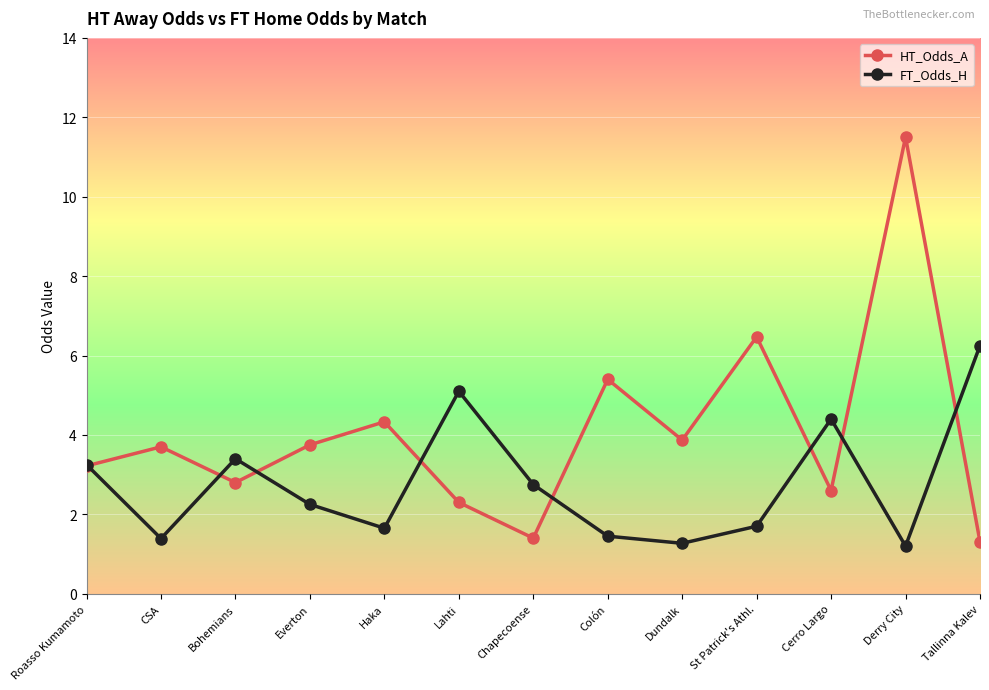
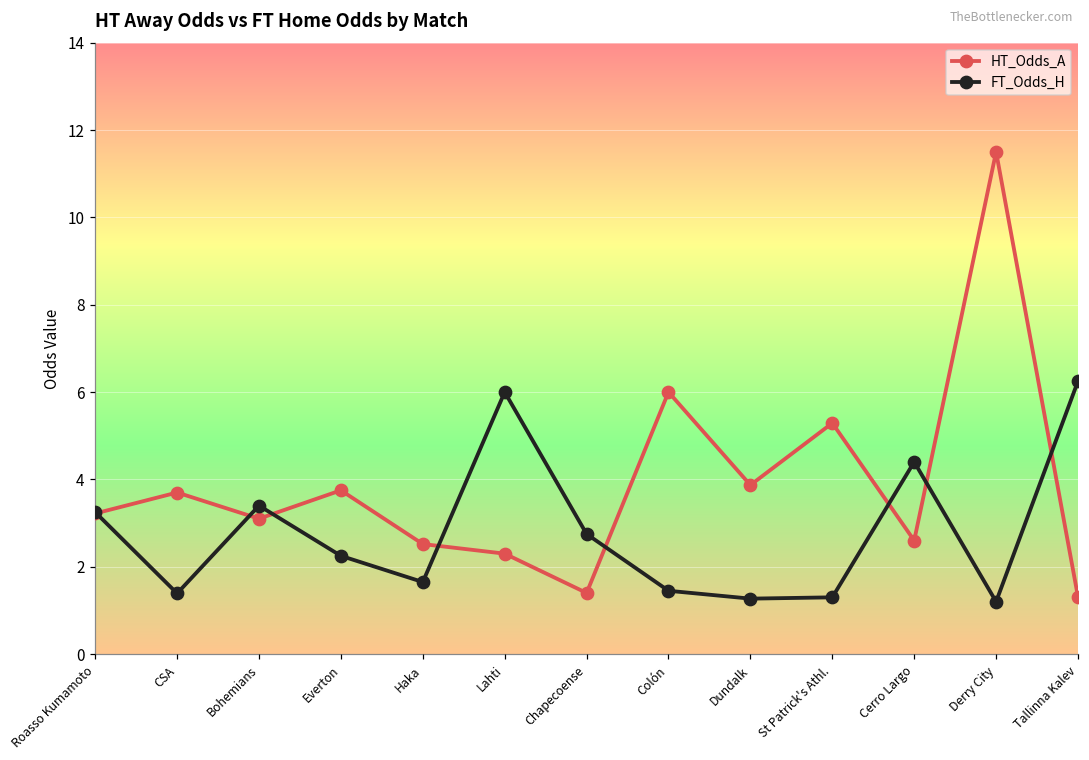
HT_Odds_A, Bohemians: 2.8 -> 3.1
HT_Odds_A, Haka: 4.3 -> 2.5
FT_Odds_H, Lahti: 5.1 -> 6.0
HT_Odds_A, Colón: 5.4 -> 6.0
HT_Odds_A, St Patrick's Athl.: 6.5 -> 5.3
FT_Odds_H, St Patrick's Athl.: 1.7 -> 1.3
